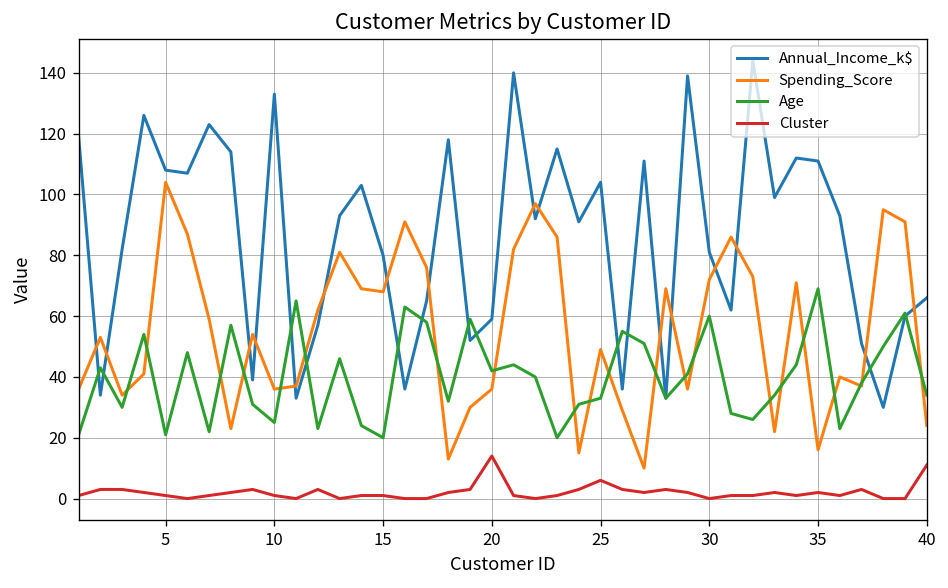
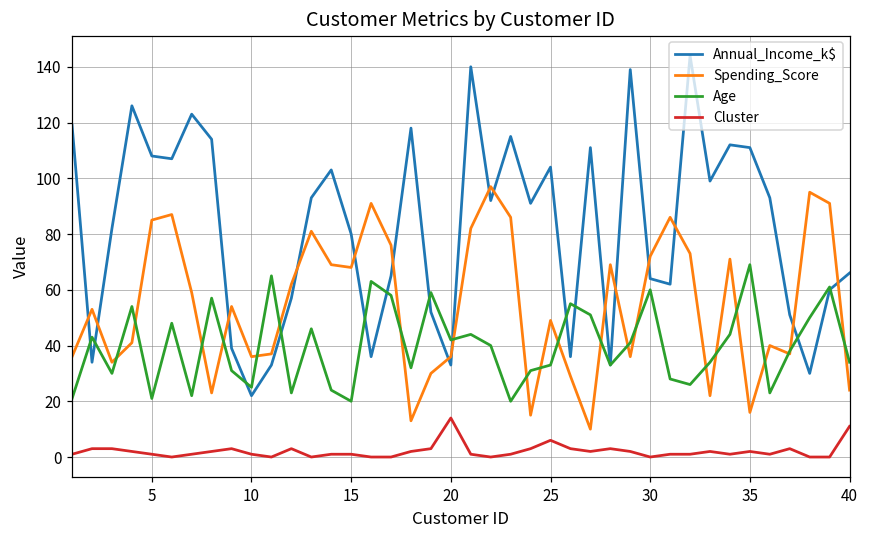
Spending_Score, 5: 104 -> 85
Annual_Income_k$, 10: 133 -> 22
Annual_Income_k$, 20: 59 -> 33
Annual_Income_k$, 30: 81 -> 64
